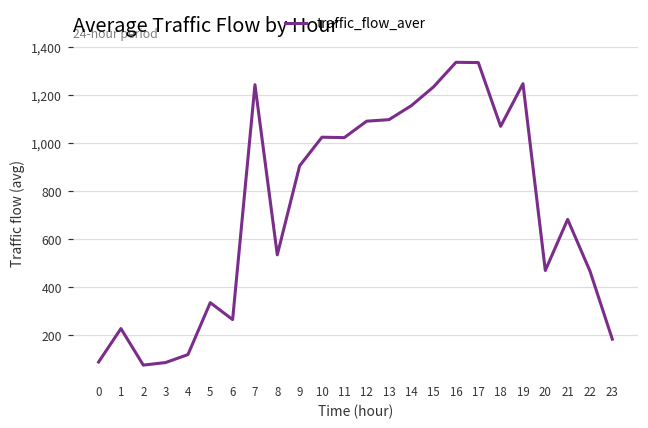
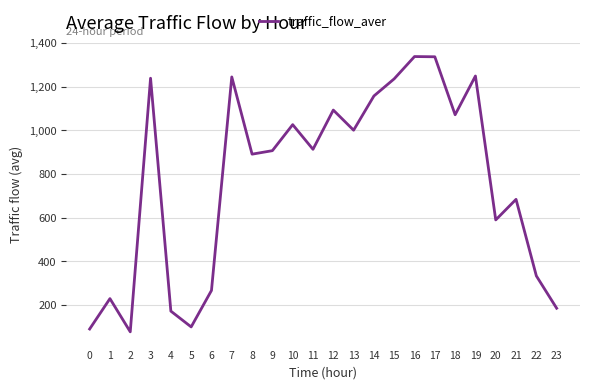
3: 90 -> 1,240
4: 120 -> 170
5: 340 -> 100
8: 540 -> 890
11: 1,020 -> 910
13: 1,100 -> 1,000
20: 470 -> 590
22: 470 -> 330
